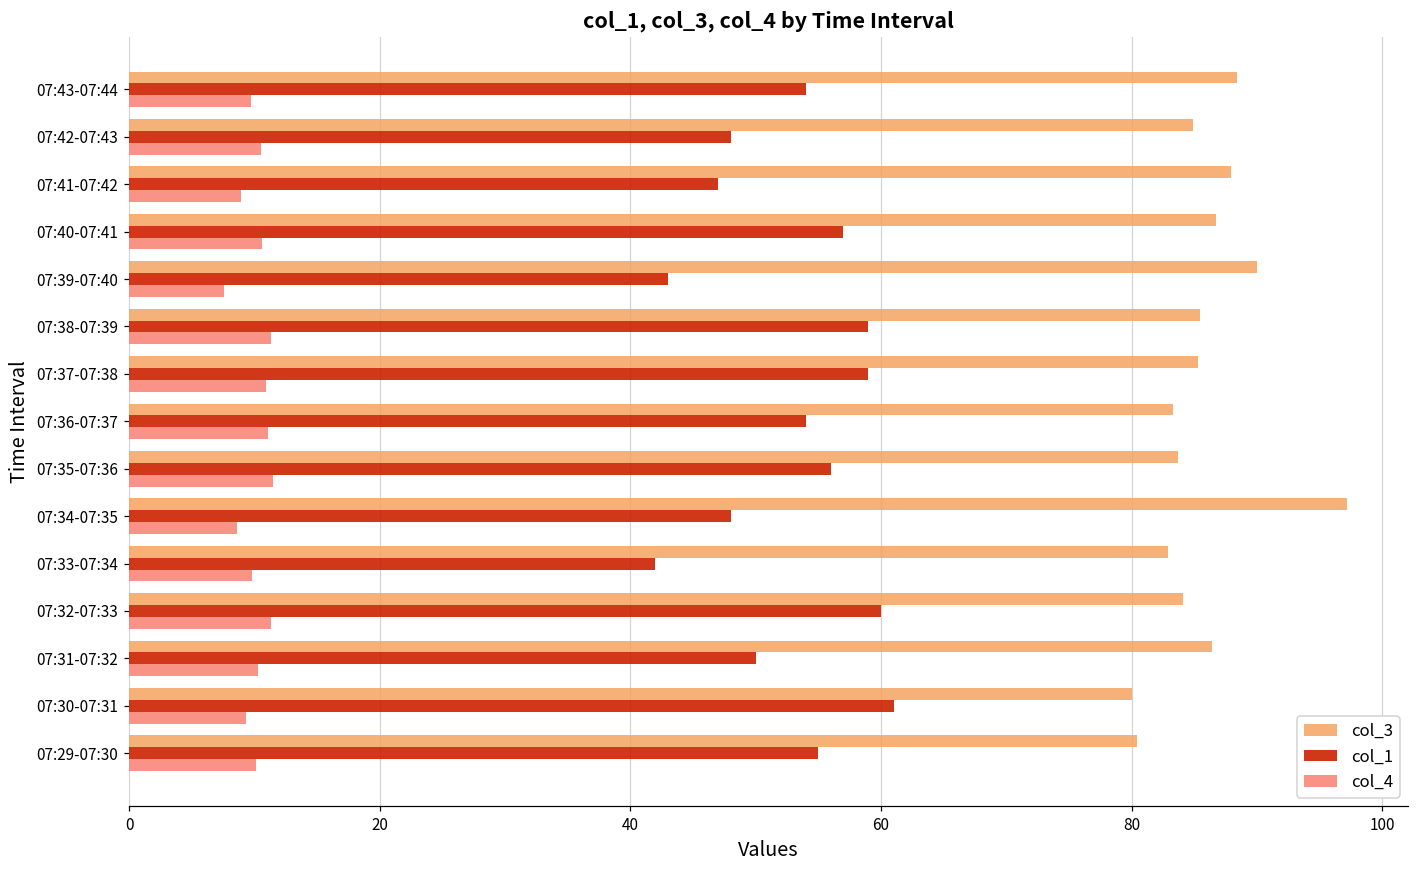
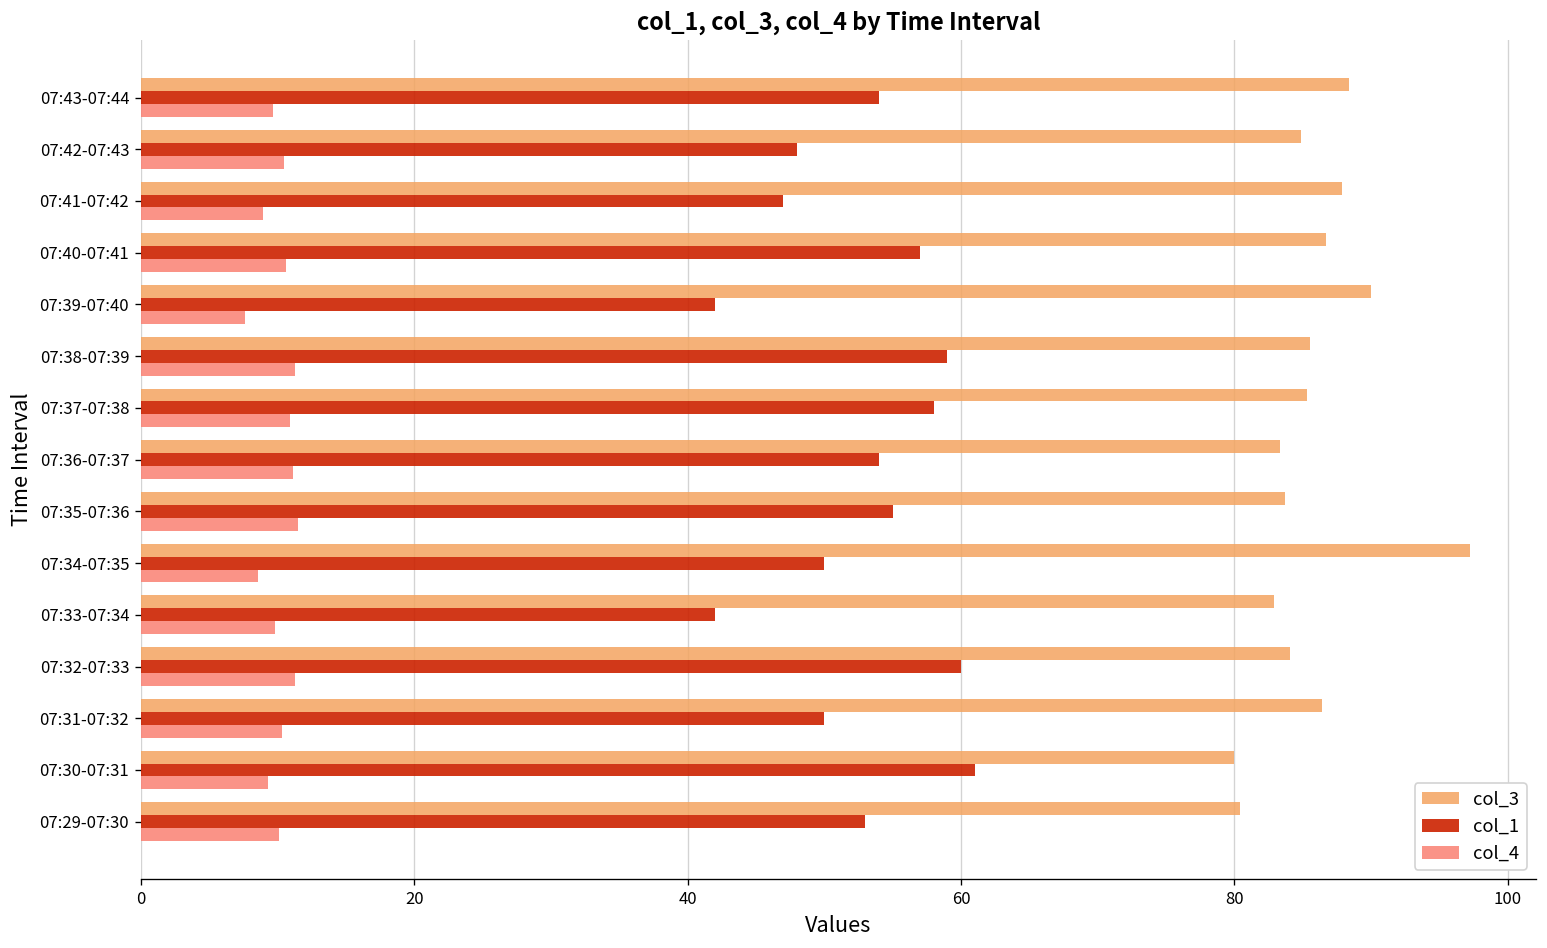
col_1, 07:39-07:40: 43 -> 42
col_1, 07:37-07:38: 59 -> 58
col_1, 07:35-07:36: 56 -> 55
col_1, 07:34-07:35: 48 -> 50
col_1, 07:29-07:30: 55 -> 53
